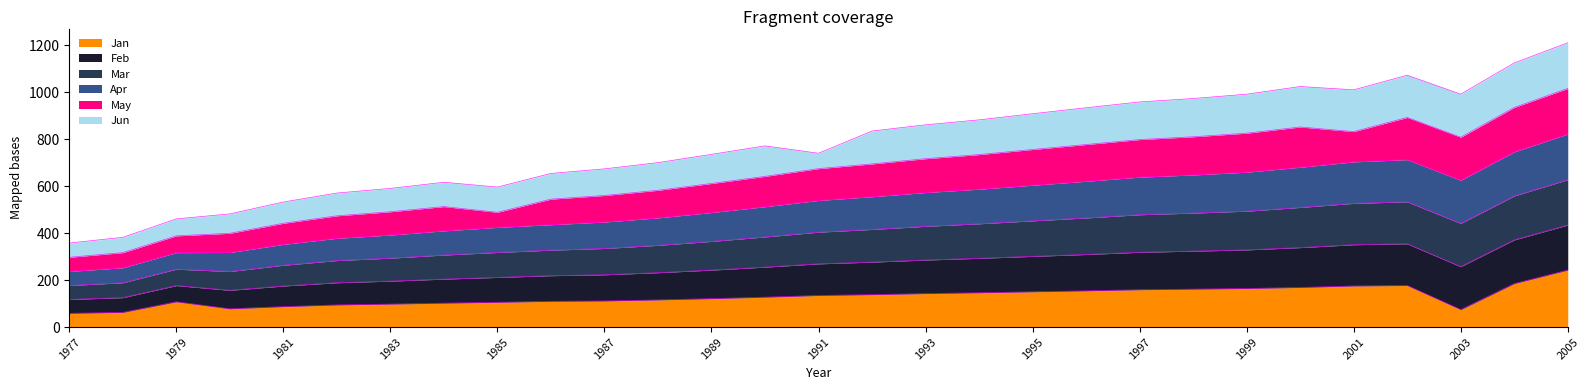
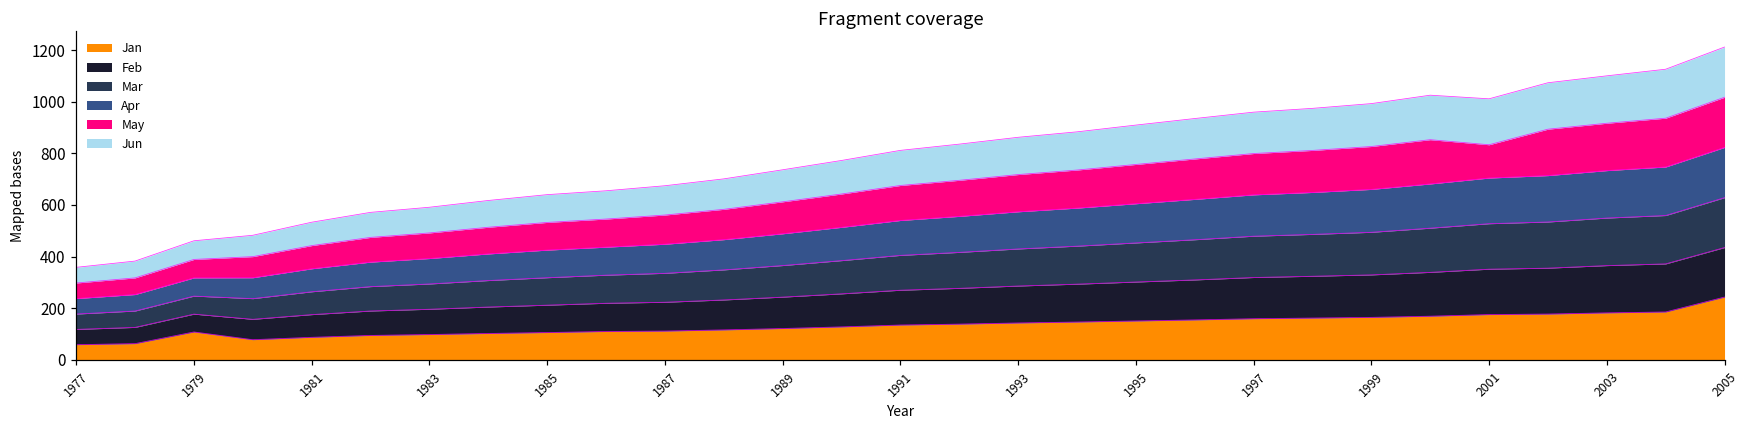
May, 1985: 60 -> 110
Jun, 1991: 70 -> 140
Jan, 2003: 70 -> 180
